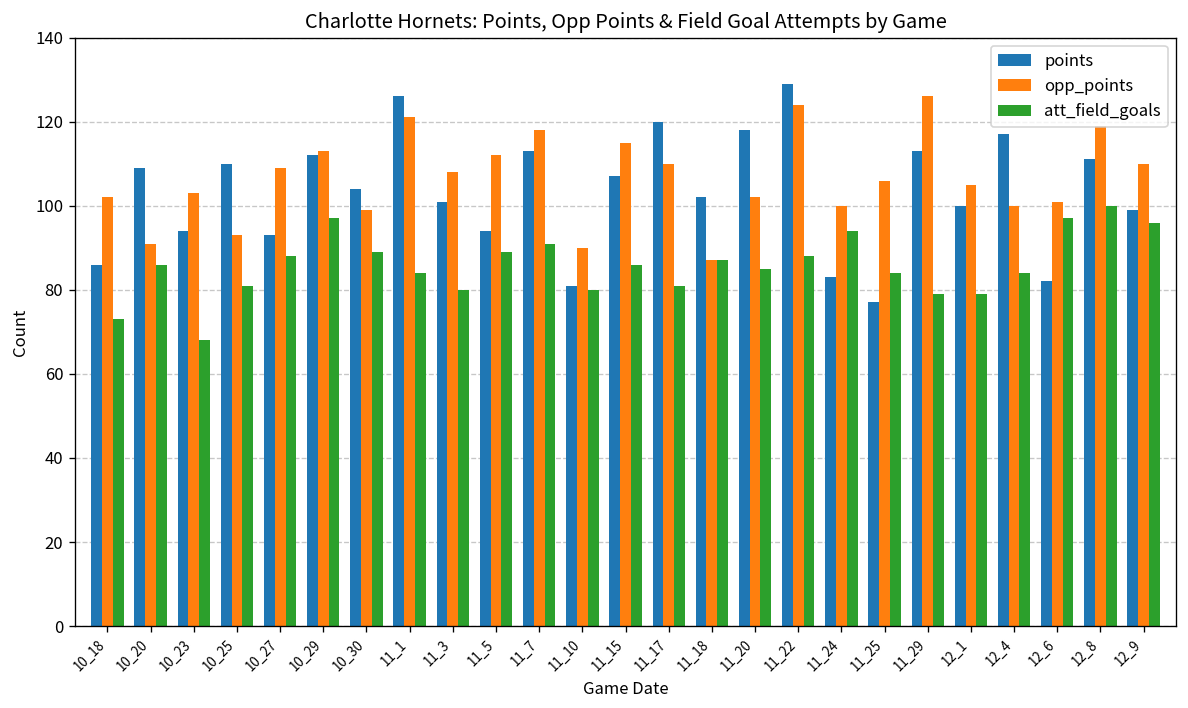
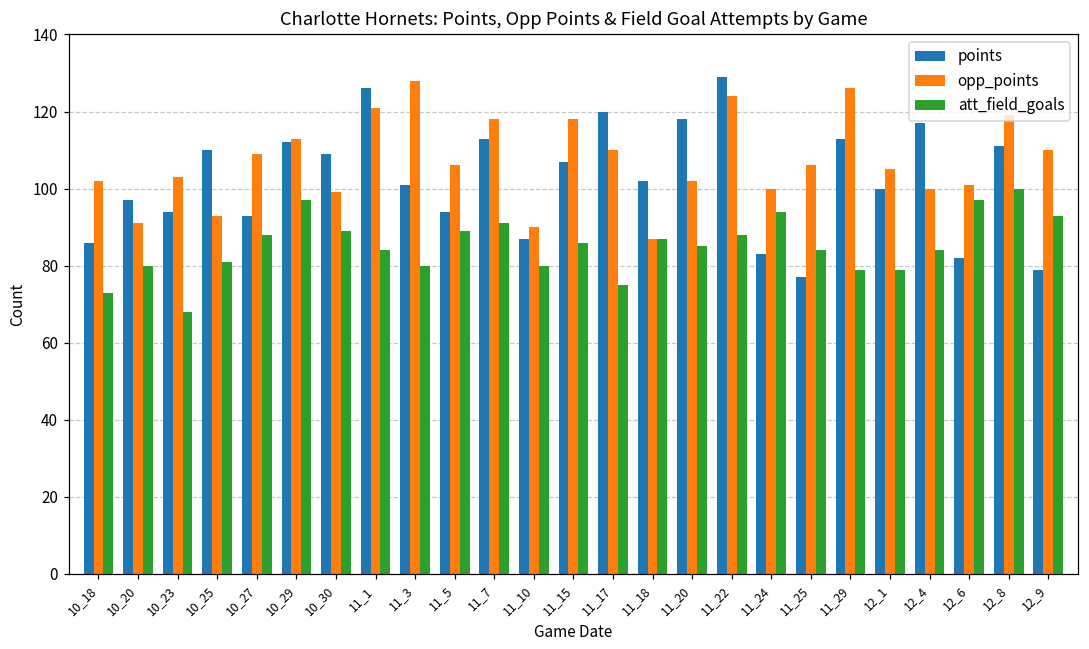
points, 10_20: 109 -> 97
att_field_goals, 10_20: 86 -> 80
points, 10_30: 104 -> 109
opp_points, 11_3: 108 -> 128
opp_points, 11_5: 112 -> 106
points, 11_10: 81 -> 87
opp_points, 11_15: 115 -> 118
att_field_goals, 11_17: 81 -> 75
points, 12_9: 99 -> 79
att_field_goals, 12_9: 96 -> 93
